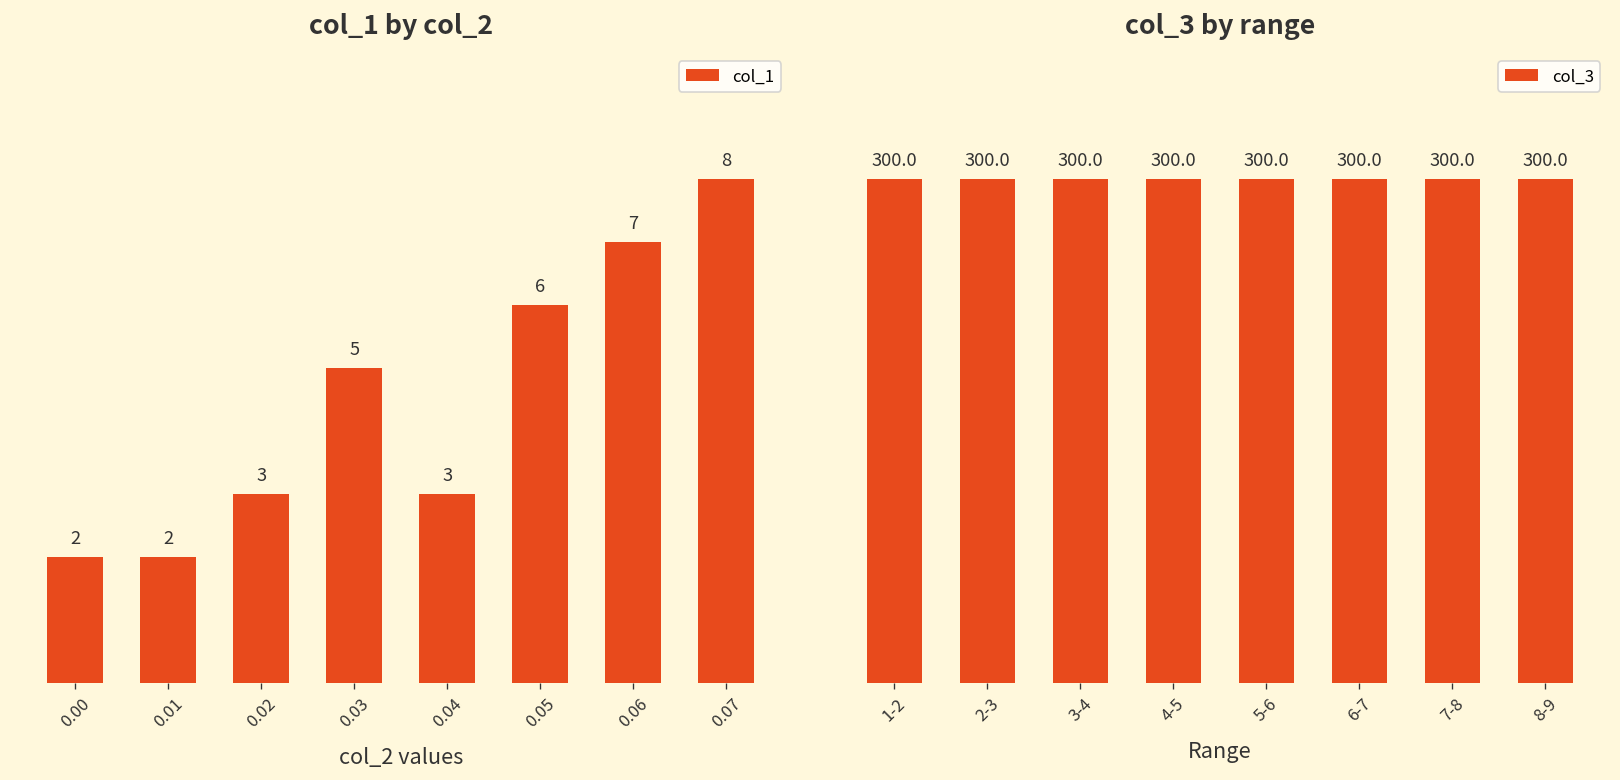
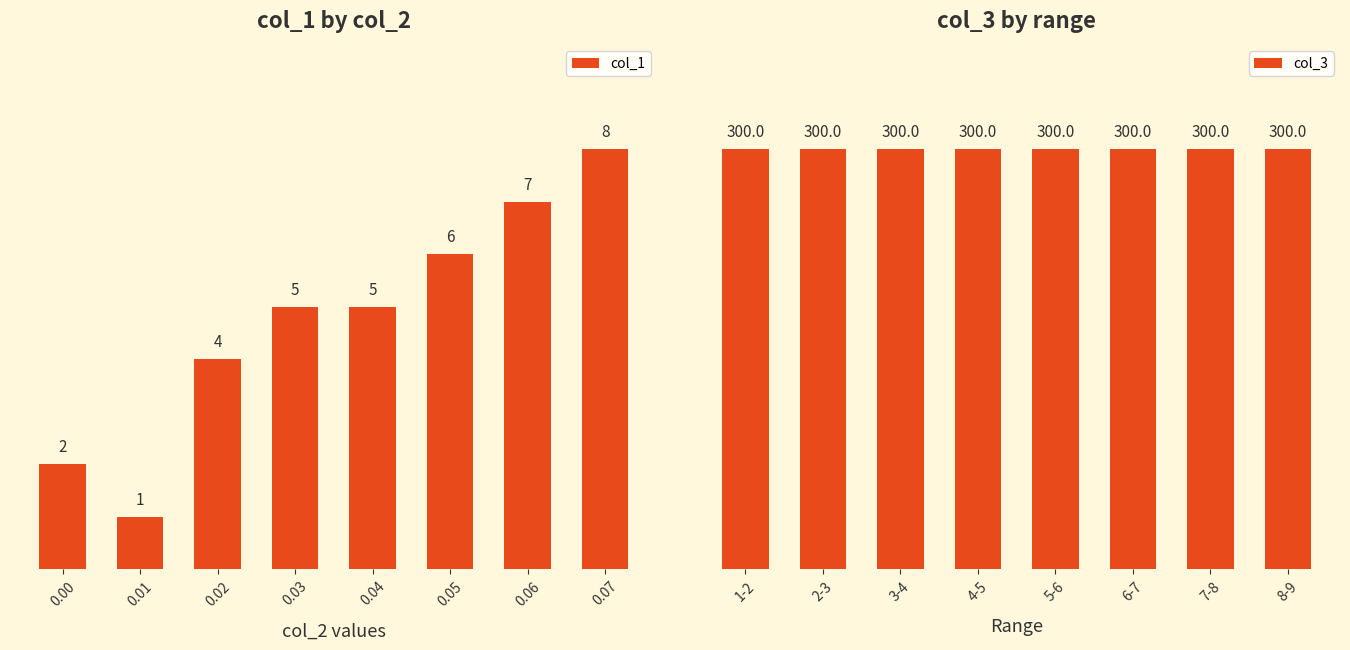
col_1 by col_2, 0.01: 2 -> 1
col_1 by col_2, 0.02: 3 -> 4
col_1 by col_2, 0.04: 3 -> 5
